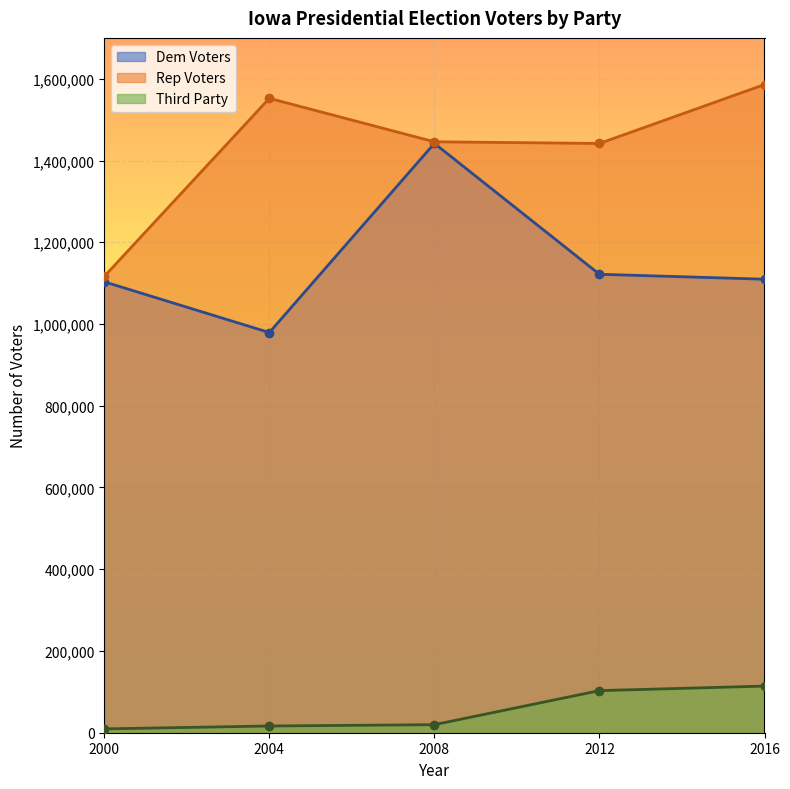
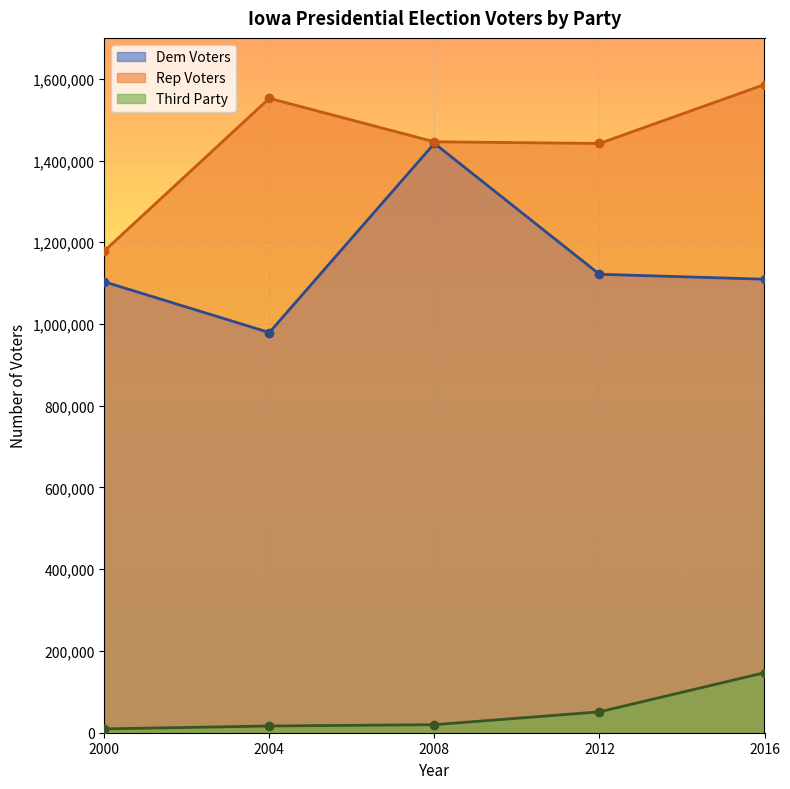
Rep Voters, 2000: 1,120,000 -> 1,180,000
Third Party, 2012: 100,000 -> 50,000
Third Party, 2016: 110,000 -> 150,000
